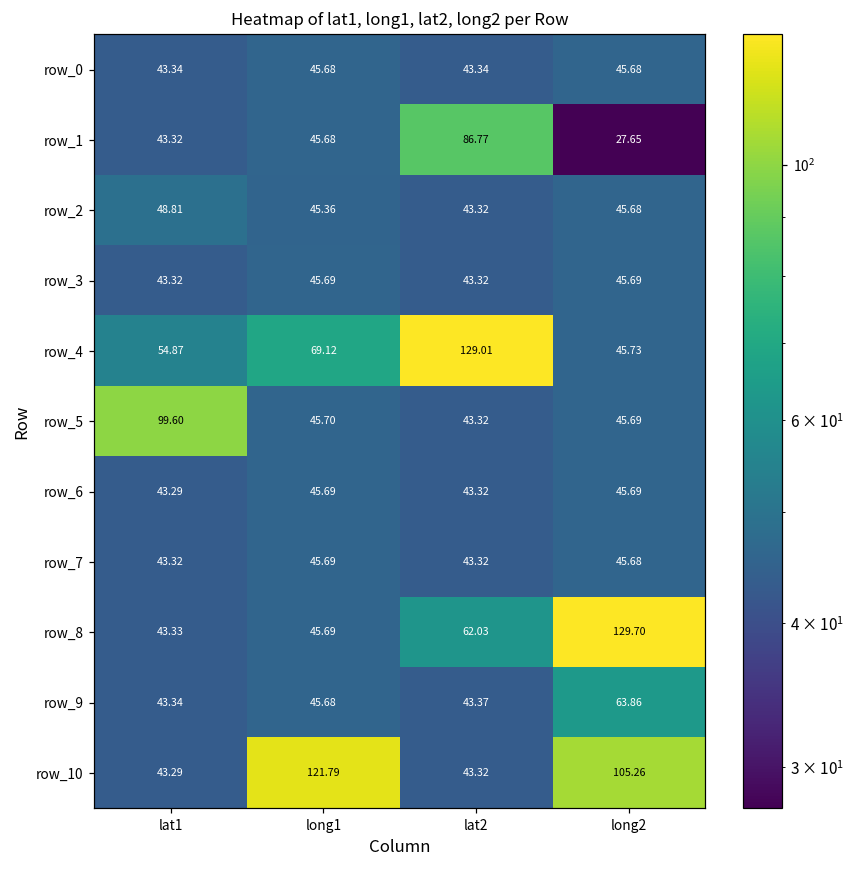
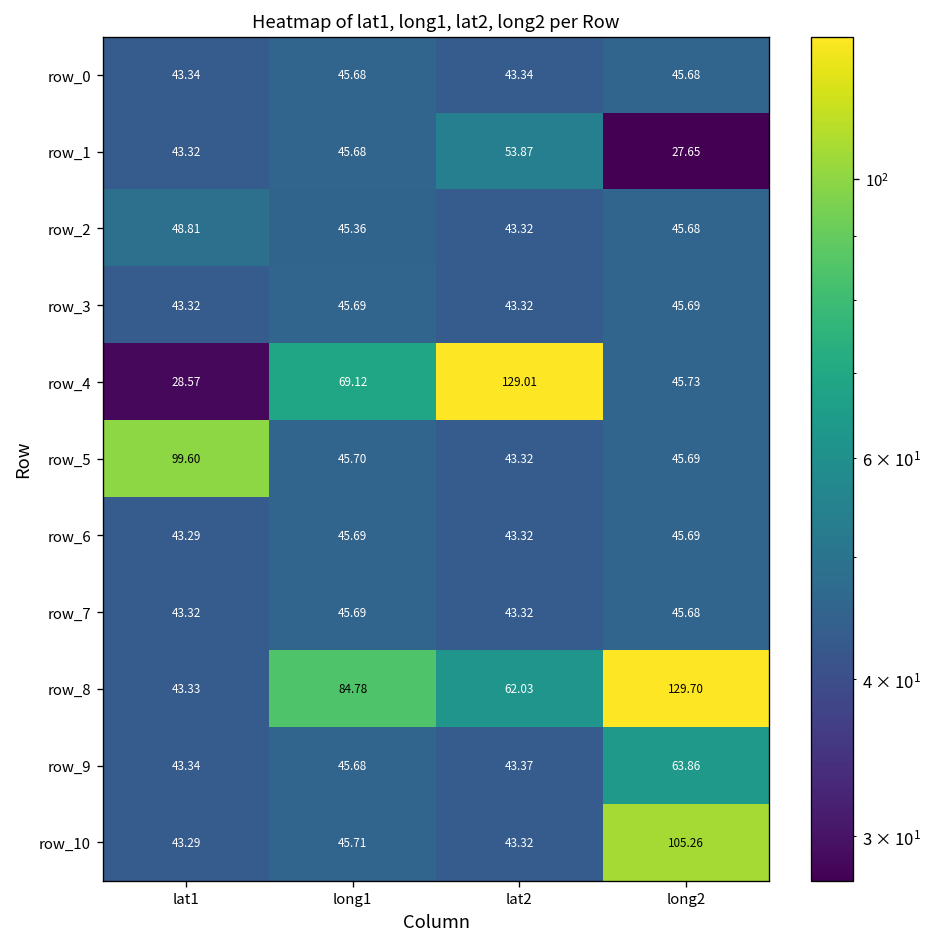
row_1, lat2: 86.77 -> 53.87
row_4, lat1: 54.87 -> 28.57
row_8, long1: 45.69 -> 84.78
row_10, long1: 121.79 -> 45.71
